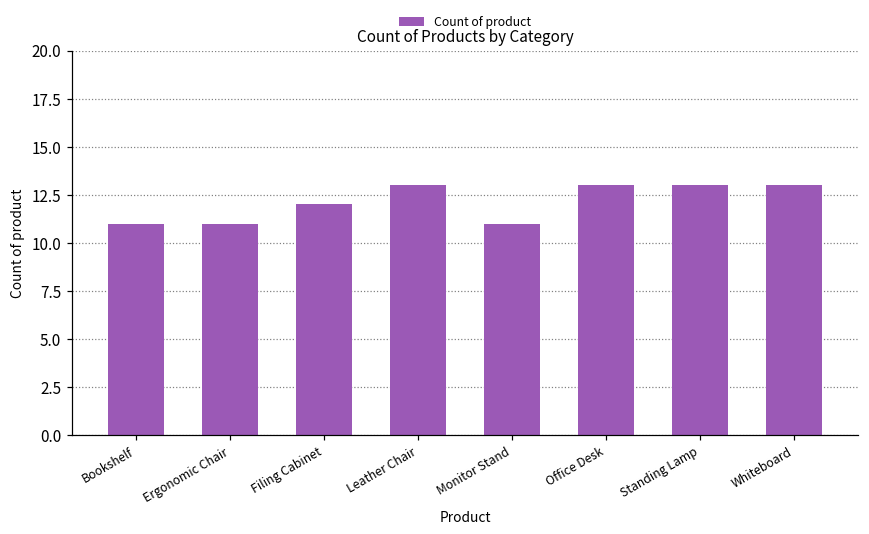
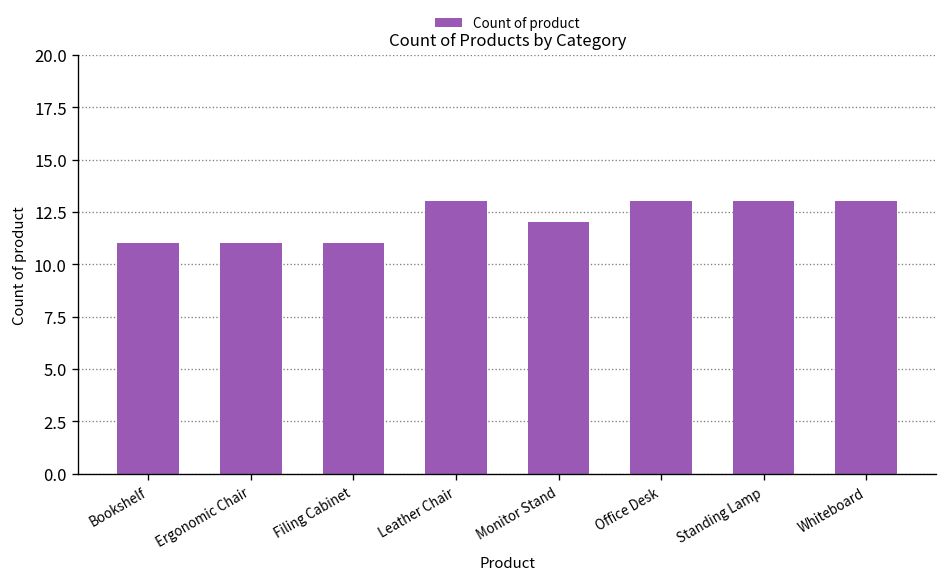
Filing Cabinet: 12 -> 11
Monitor Stand: 11 -> 12
